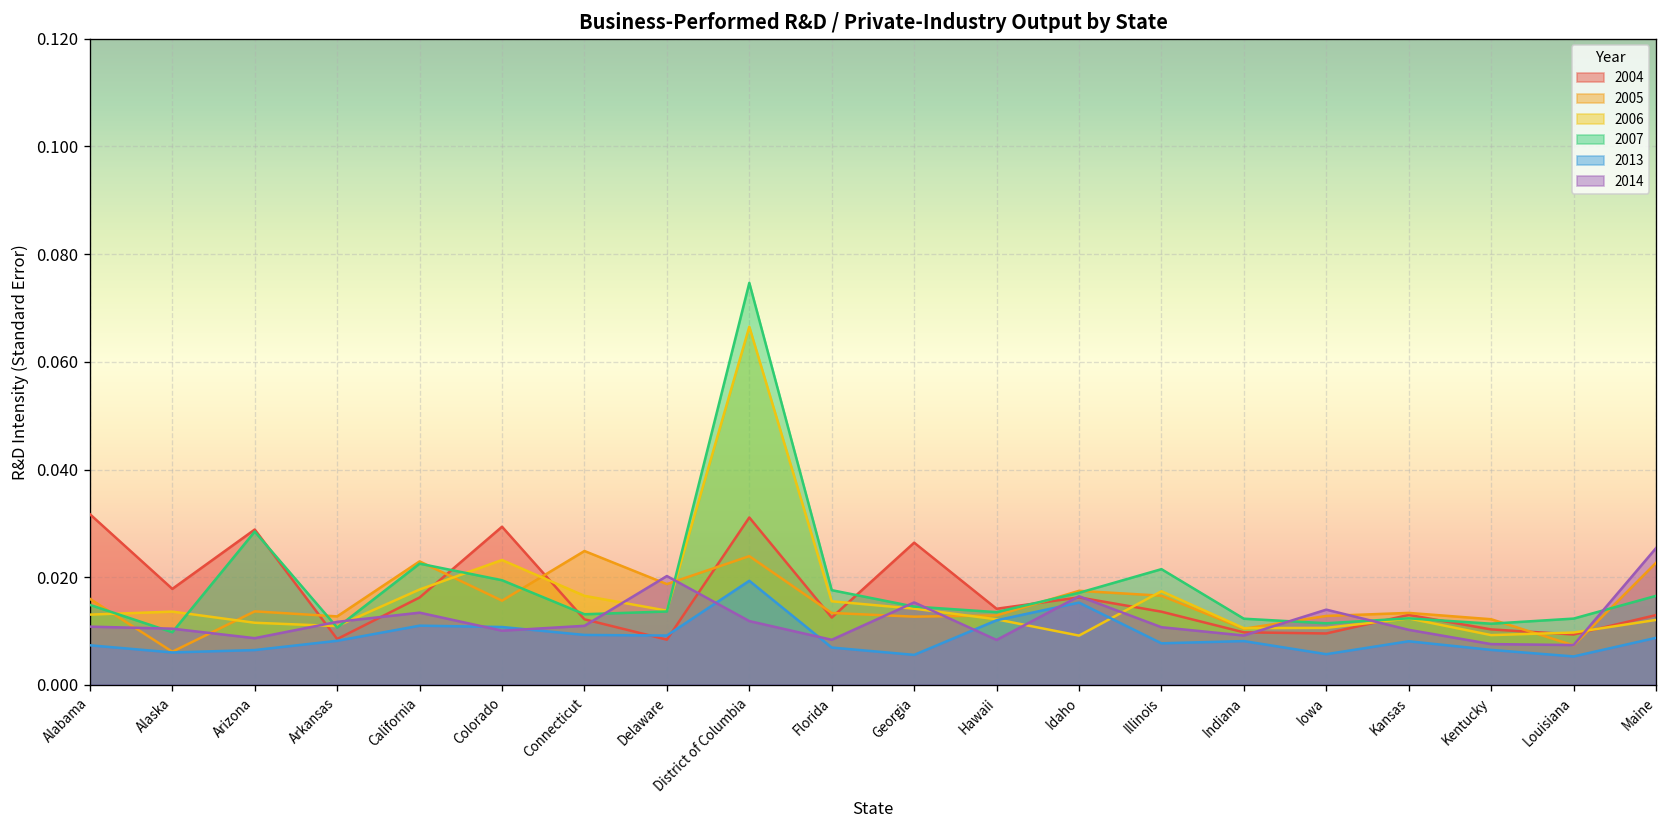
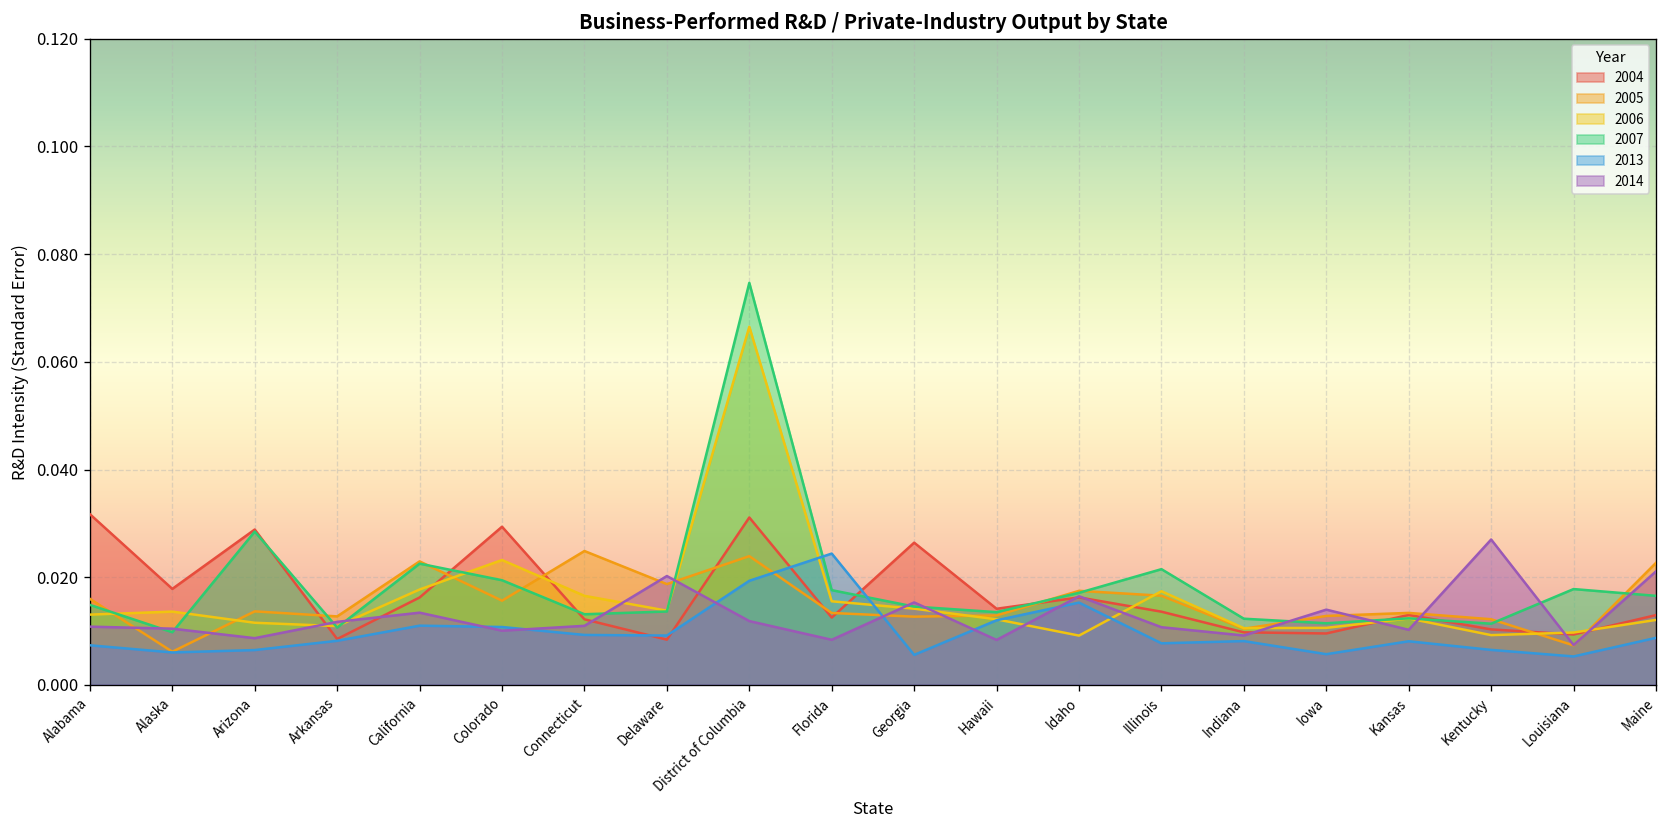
2013, Florida: 0.007 -> 0.024
2014, Kentucky: 0.008 -> 0.027
2007, Louisiana: 0.012 -> 0.018
2014, Maine: 0.025 -> 0.021
